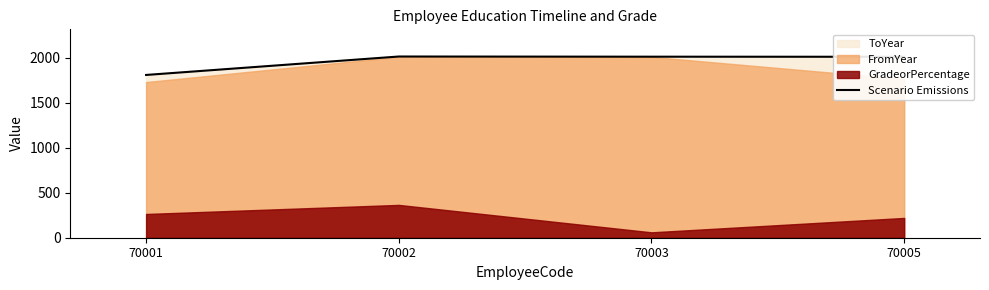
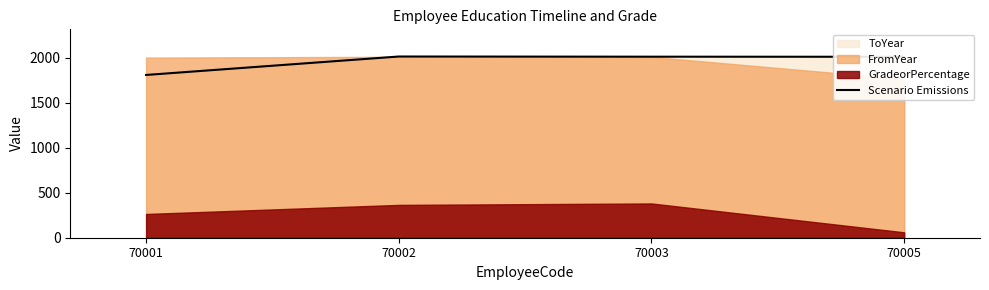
FromYear, 70001: 1700 -> 2000
GradeorPercentage, 70003: 100 -> 400
GradeorPercentage, 70005: 200 -> 100
